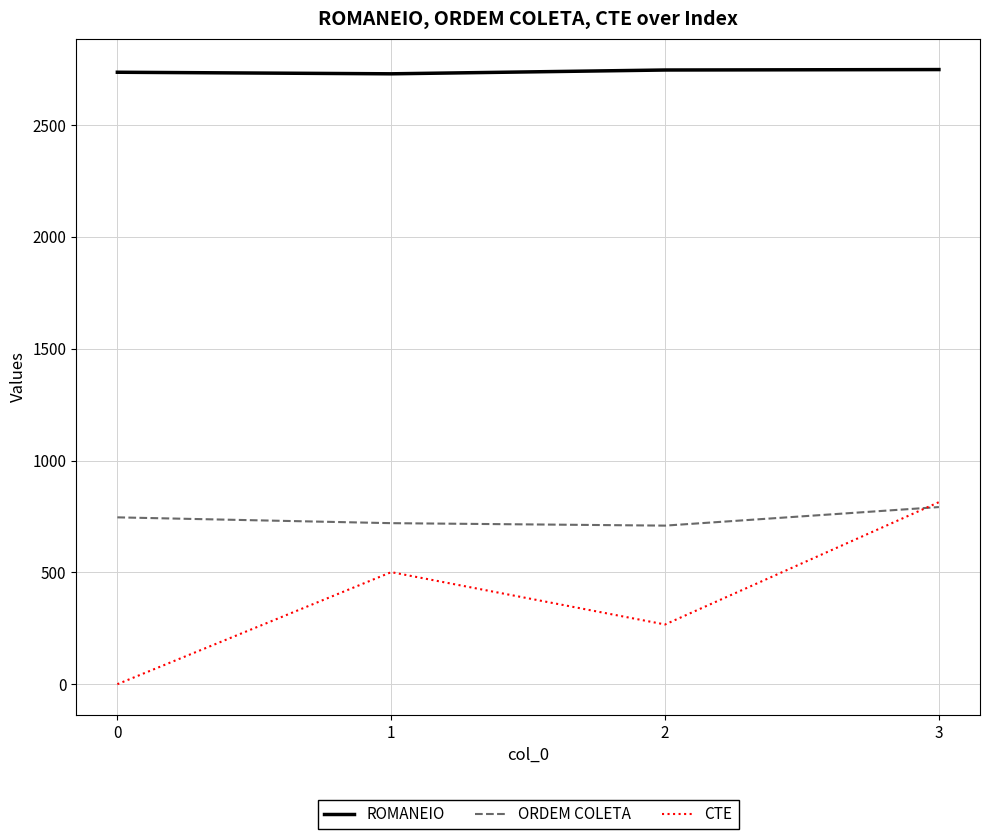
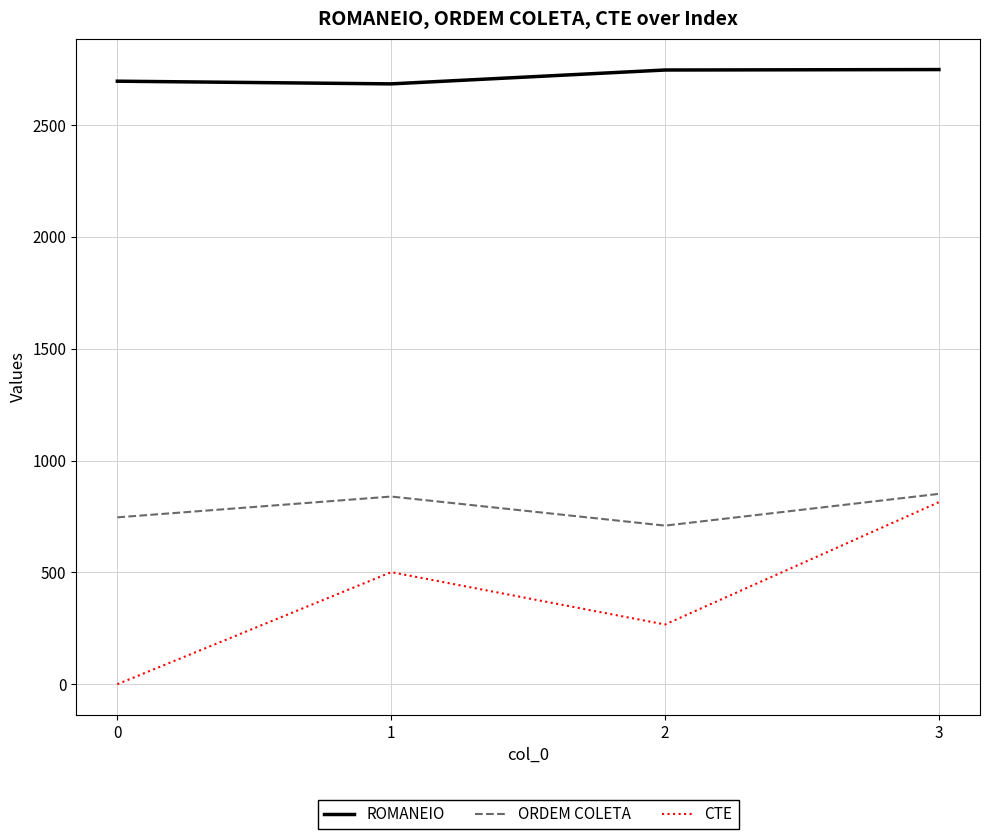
ROMANEIO, 0: 2740 -> 2700
ROMANEIO, 1: 2730 -> 2680
ORDEM COLETA, 1: 720 -> 840
ORDEM COLETA, 3: 790 -> 850
